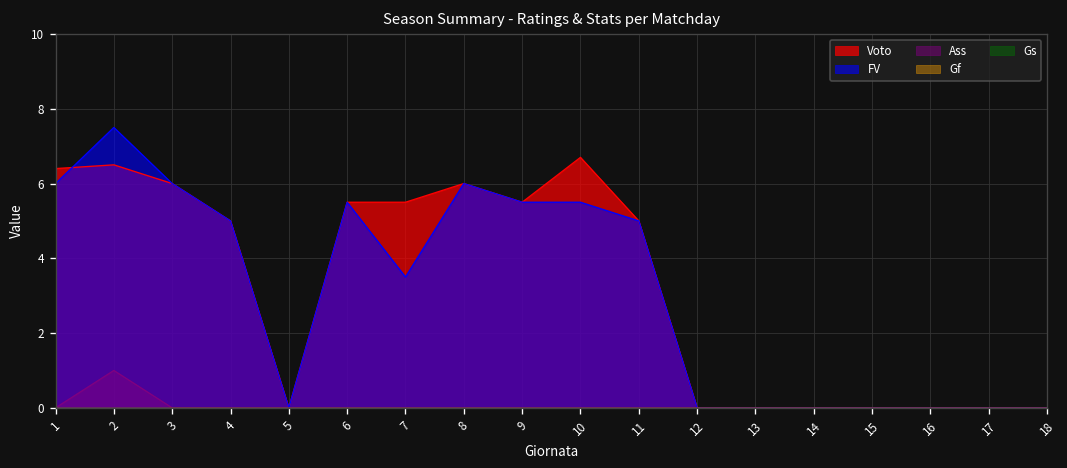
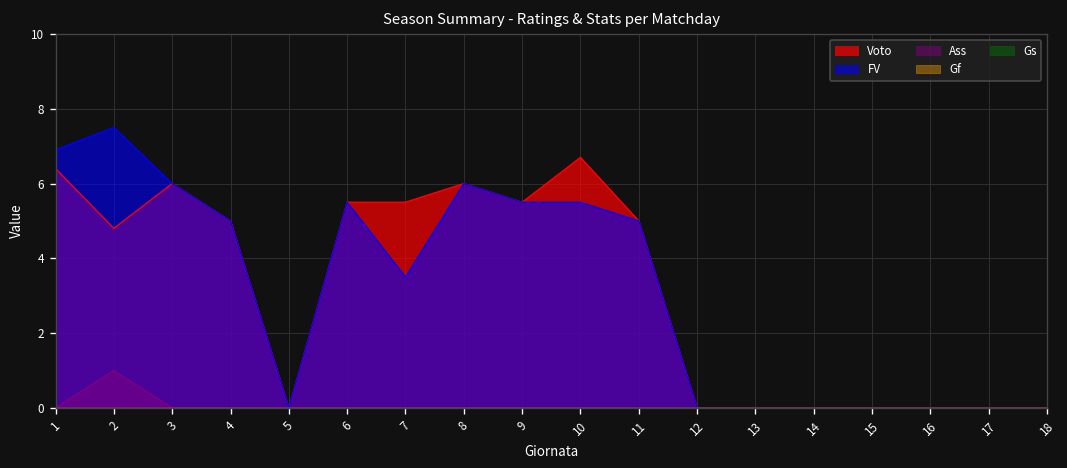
FV, 1: 6.0 -> 6.9
Voto, 2: 6.5 -> 4.8
